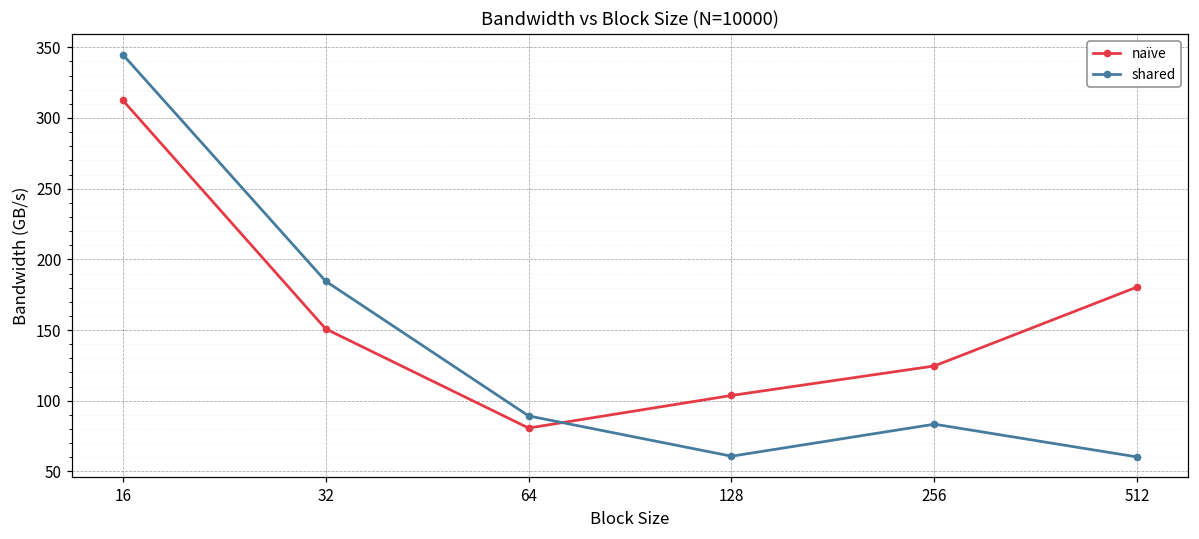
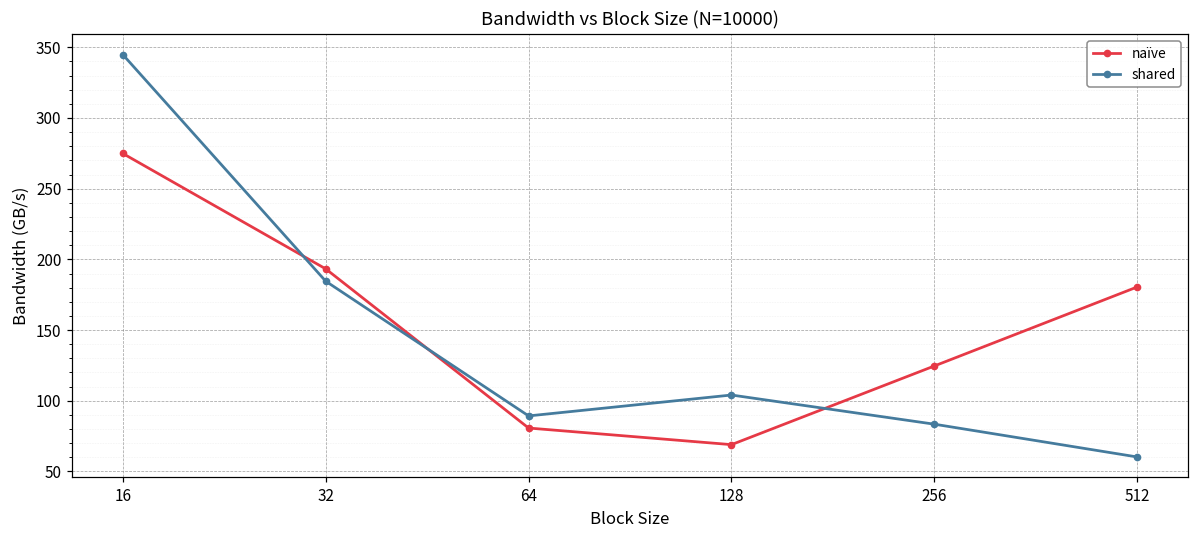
naïve, 16: 313 -> 275
naïve, 32: 151 -> 193
naïve, 128: 104 -> 69
shared, 128: 61 -> 104
